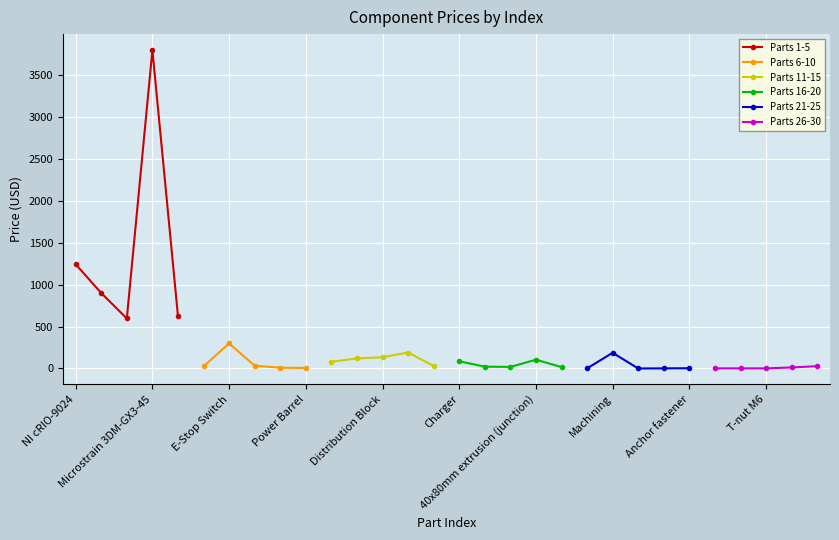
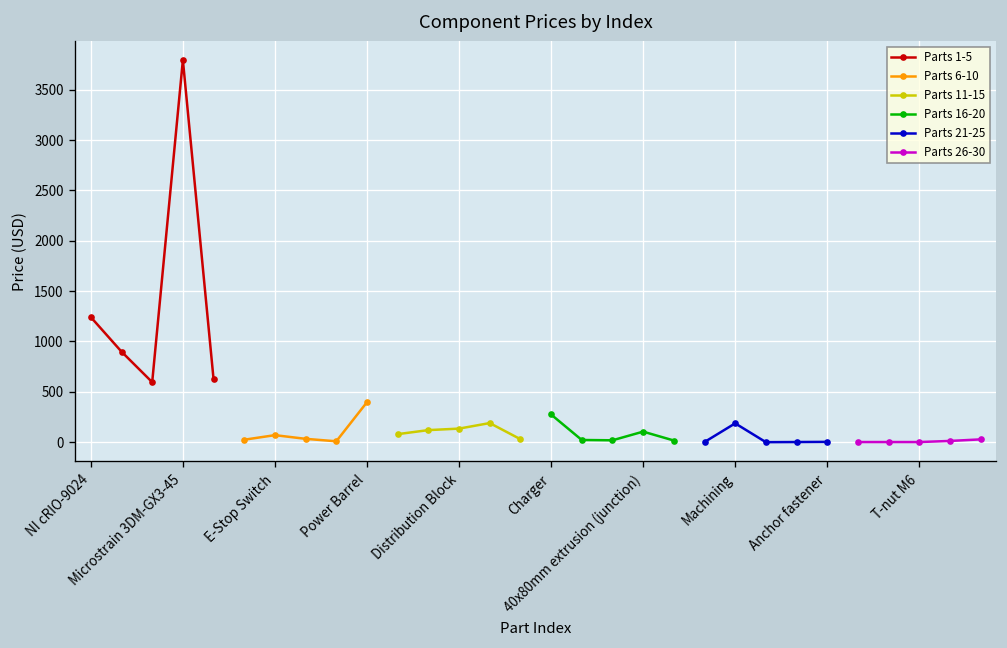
Parts 6-10, E-Stop Switch: 300 -> 100
Parts 6-10, Power Barrel: 0 -> 400
Parts 16-20, Charger: 100 -> 300
